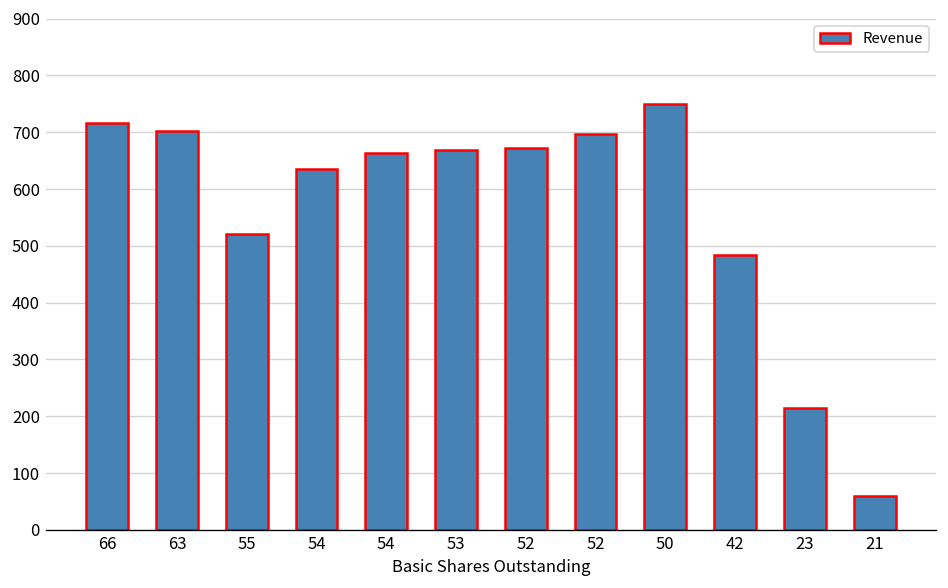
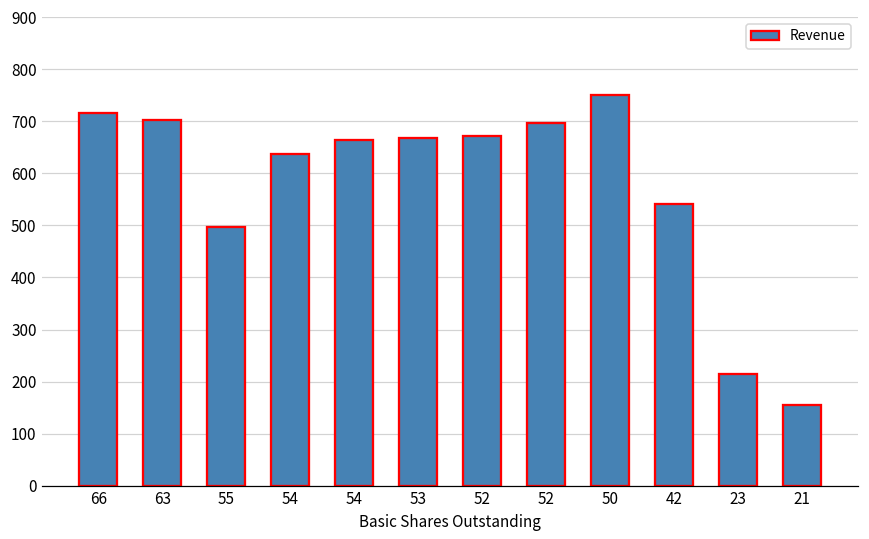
55: 520 -> 500
42: 480 -> 540
21: 60 -> 160
